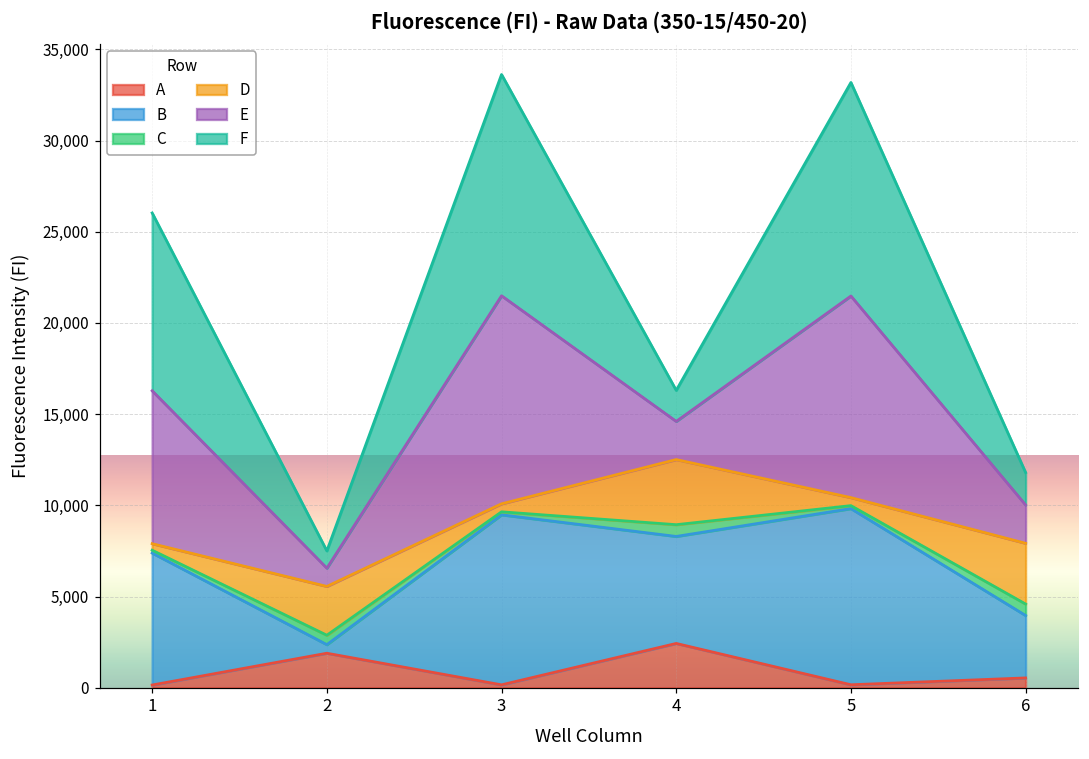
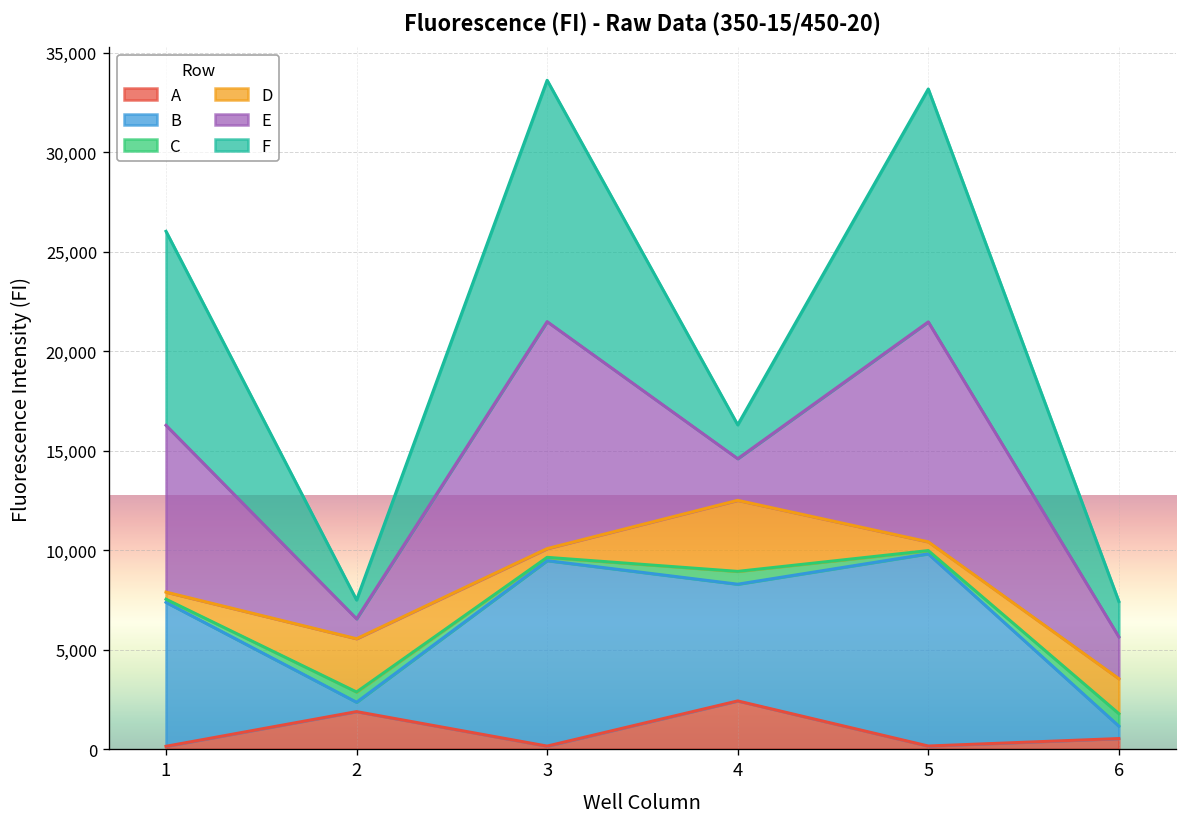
B, 6: 3,400 -> 600
D, 6: 3,300 -> 1,800
